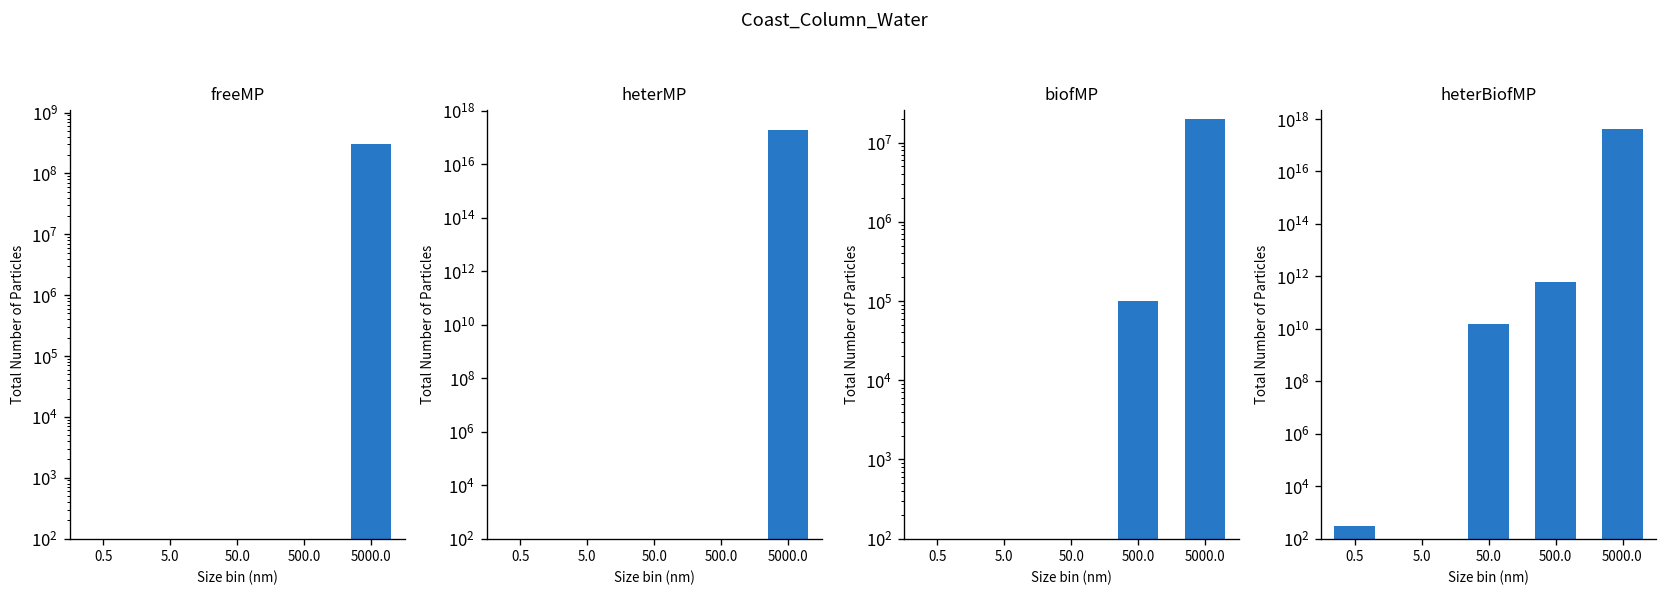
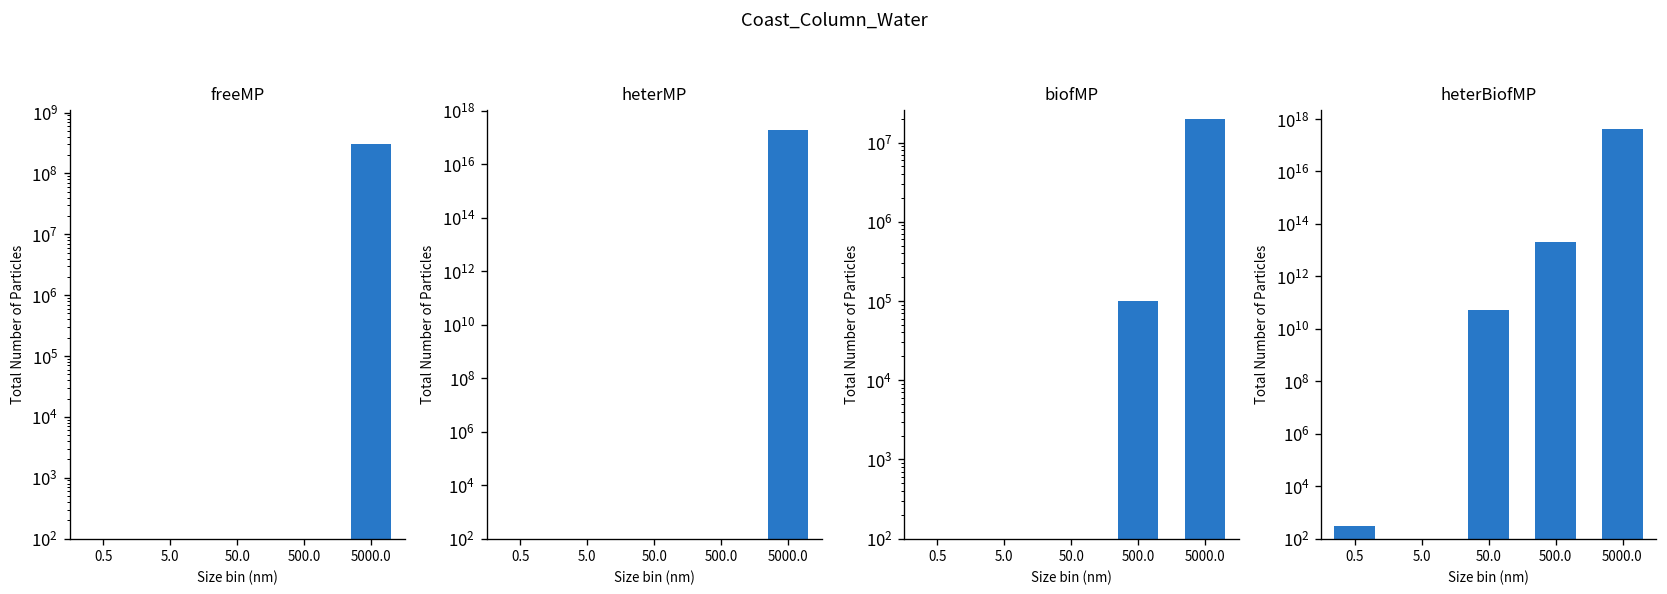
heterBiofMP, 50.0: 20000000000 -> 50000000000
heterBiofMP, 500.0: 600000000000 -> 20000000000000
